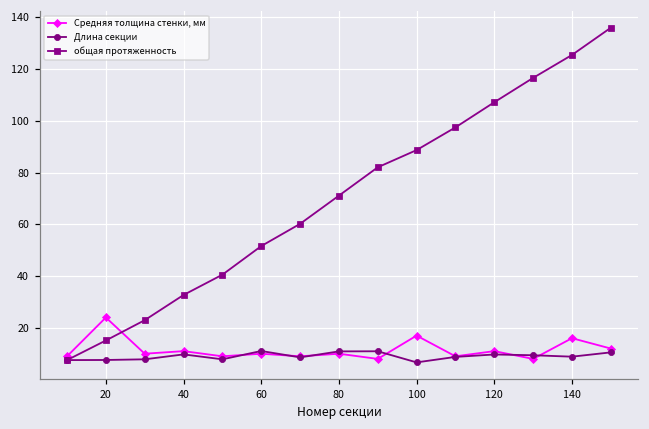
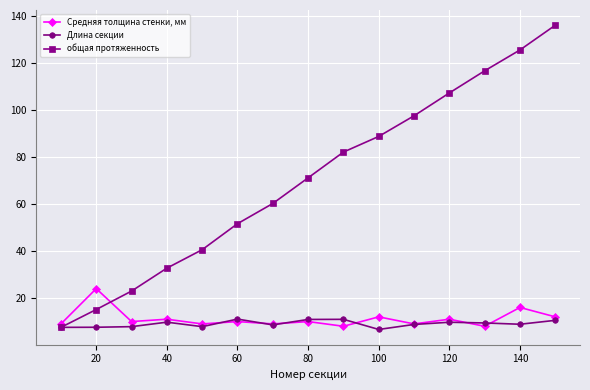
Средняя толщина стенки, мм, 100: 17 -> 12
